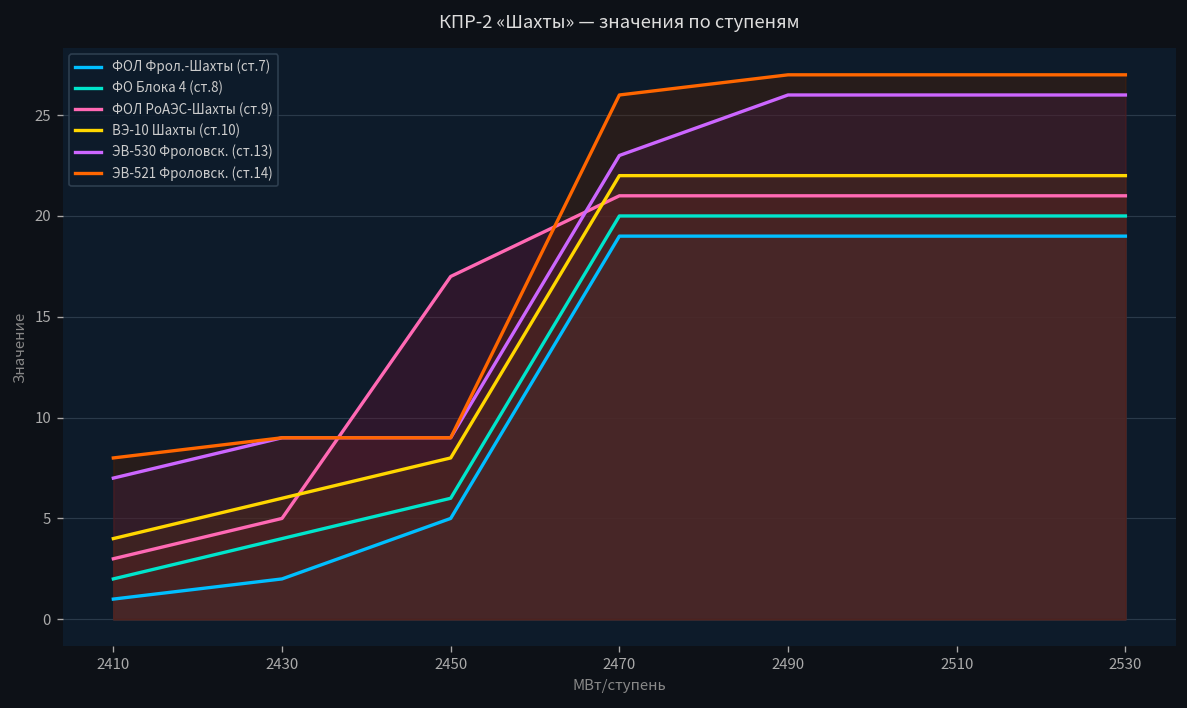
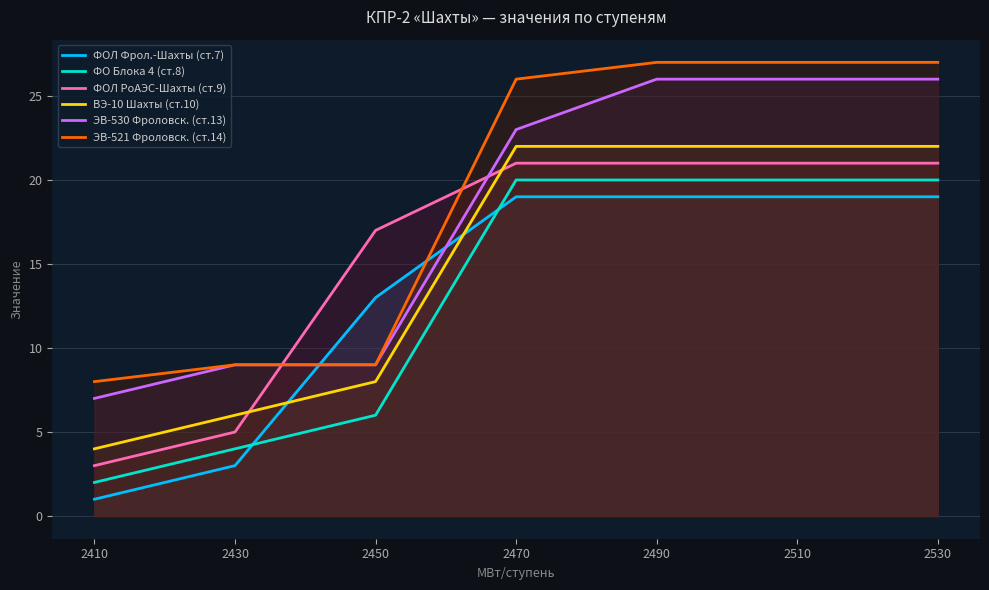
ФОЛ Фрол.-Шахты (ст.7), 2430: 2 -> 3
ФОЛ Фрол.-Шахты (ст.7), 2450: 5 -> 13
